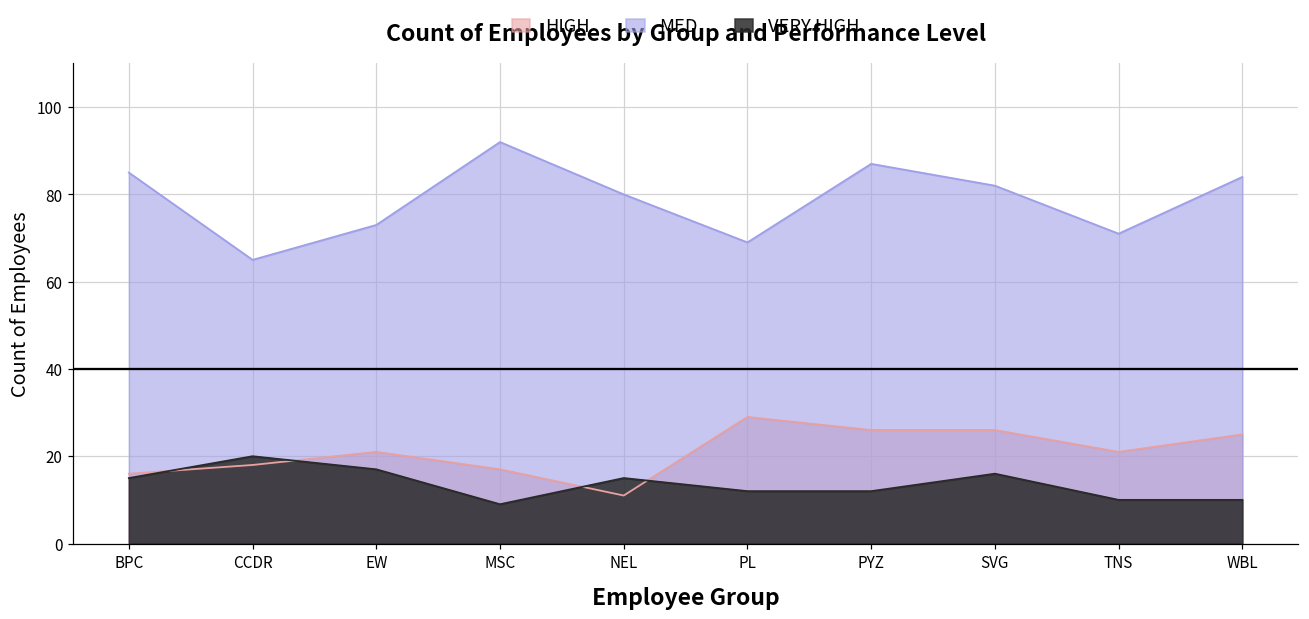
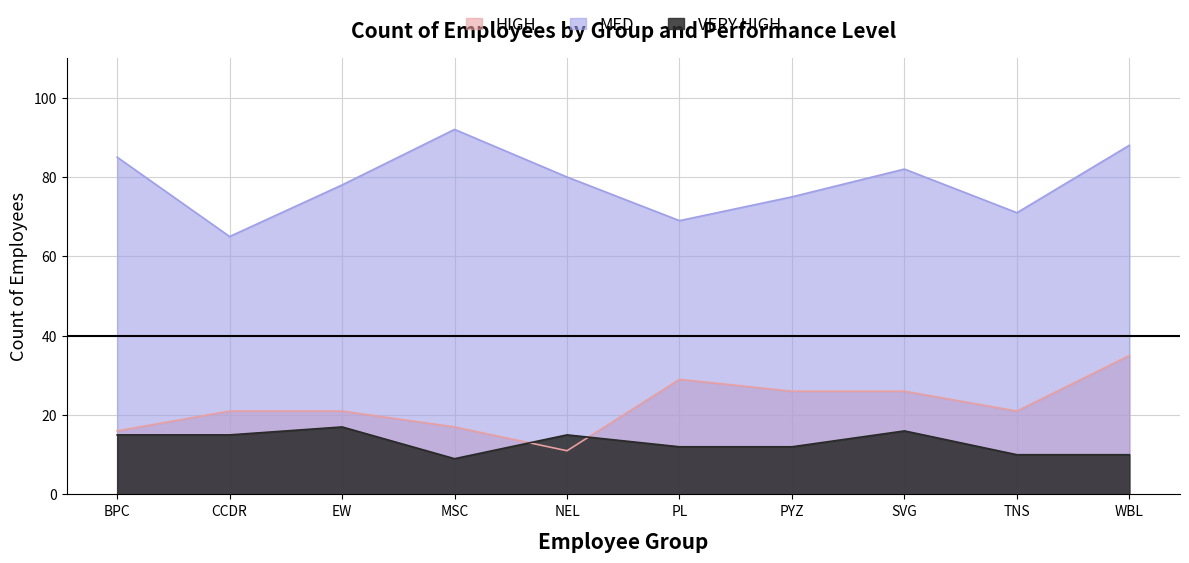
HIGH, CCDR: 18 -> 21
VERY HIGH, CCDR: 20 -> 15
MED, EW: 73 -> 78
MED, PYZ: 87 -> 75
HIGH, WBL: 25 -> 35
MED, WBL: 84 -> 88
